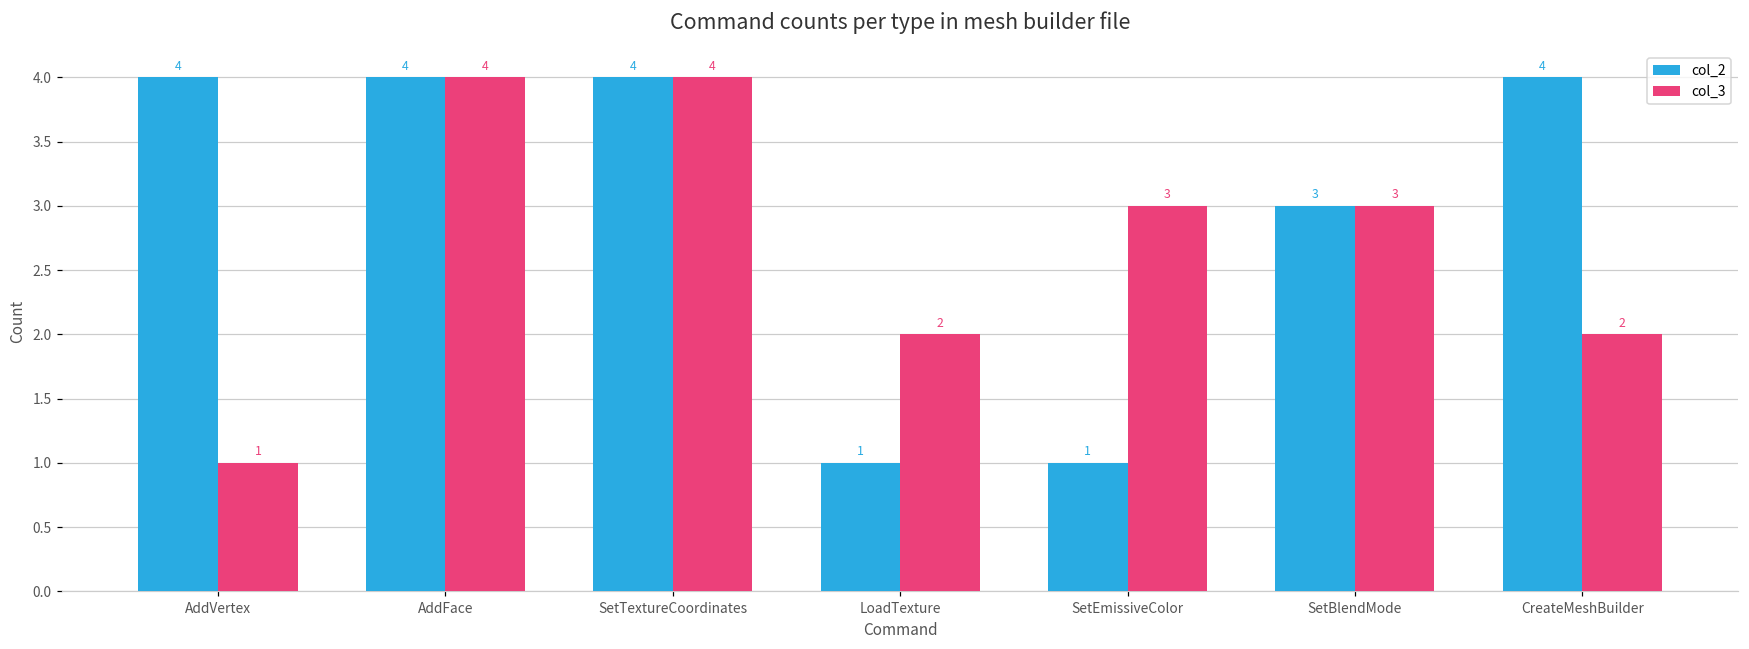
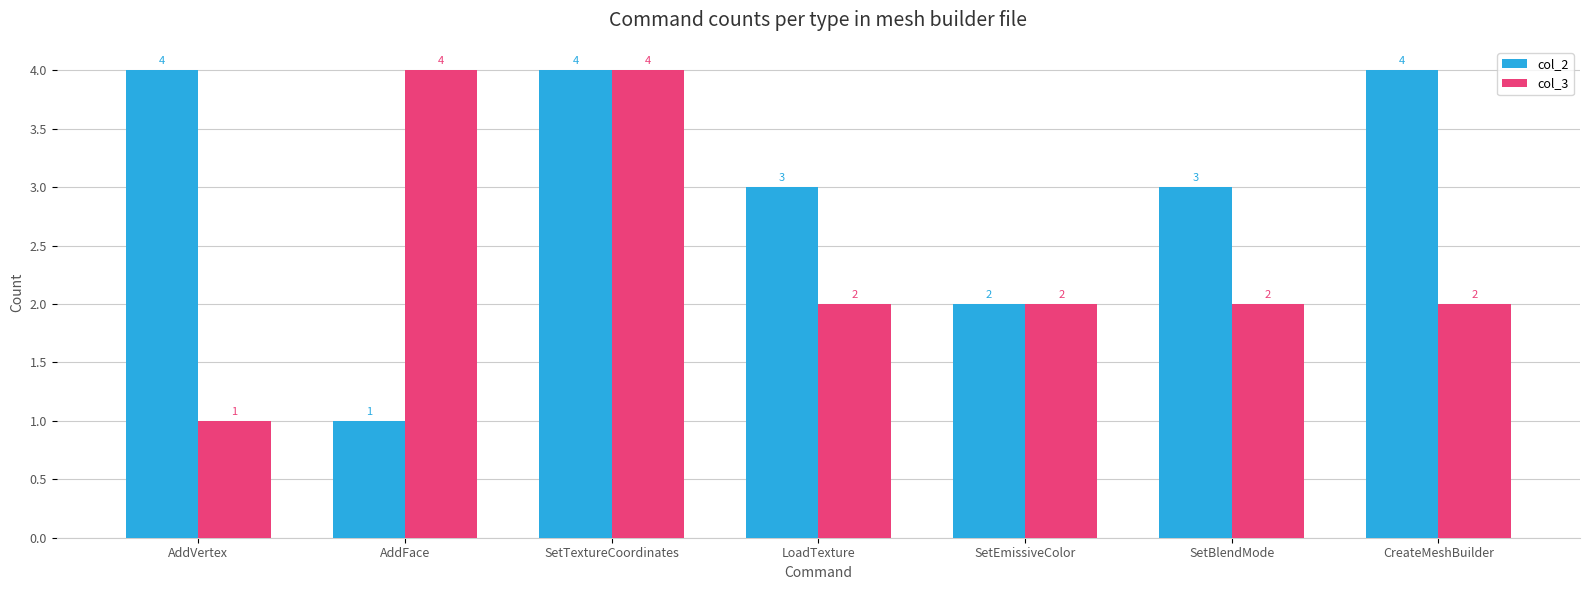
col_2, AddFace: 4 -> 1
col_2, LoadTexture: 1 -> 3
col_2, SetEmissiveColor: 1 -> 2
col_3, SetEmissiveColor: 3 -> 2
col_3, SetBlendMode: 3 -> 2
